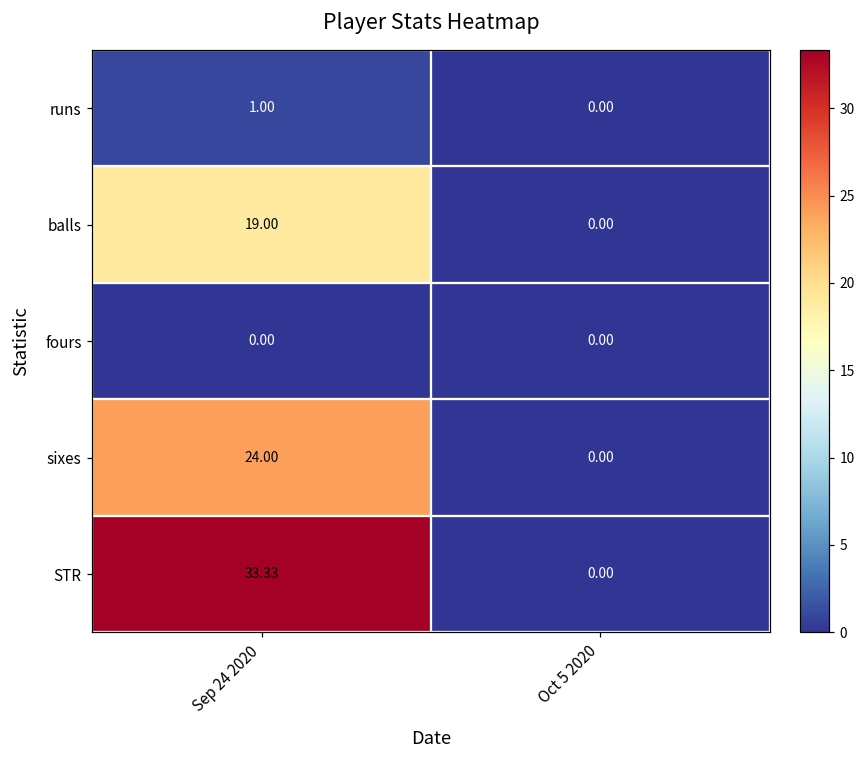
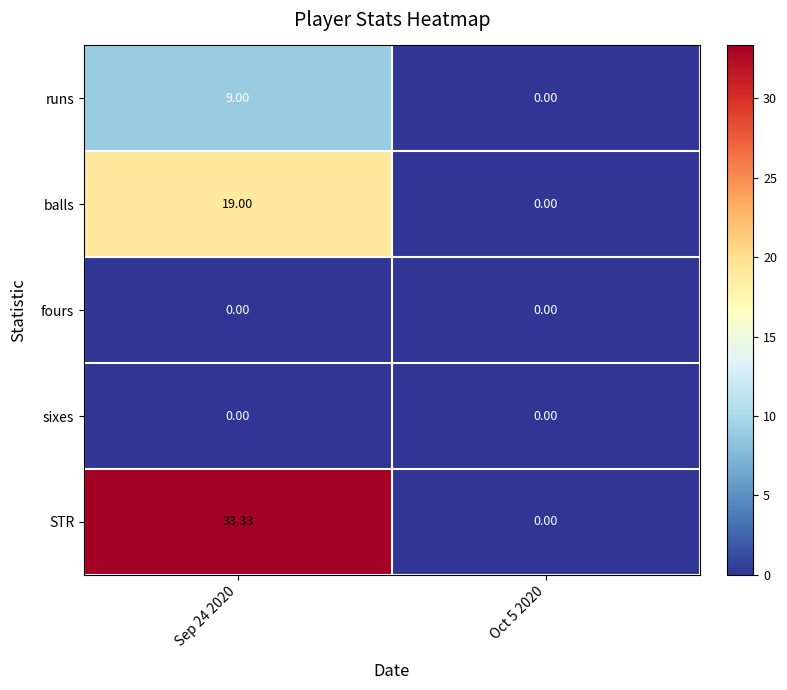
runs, Sep 24 2020: 1.00 -> 9.00
sixes, Sep 24 2020: 24.00 -> 0.00
